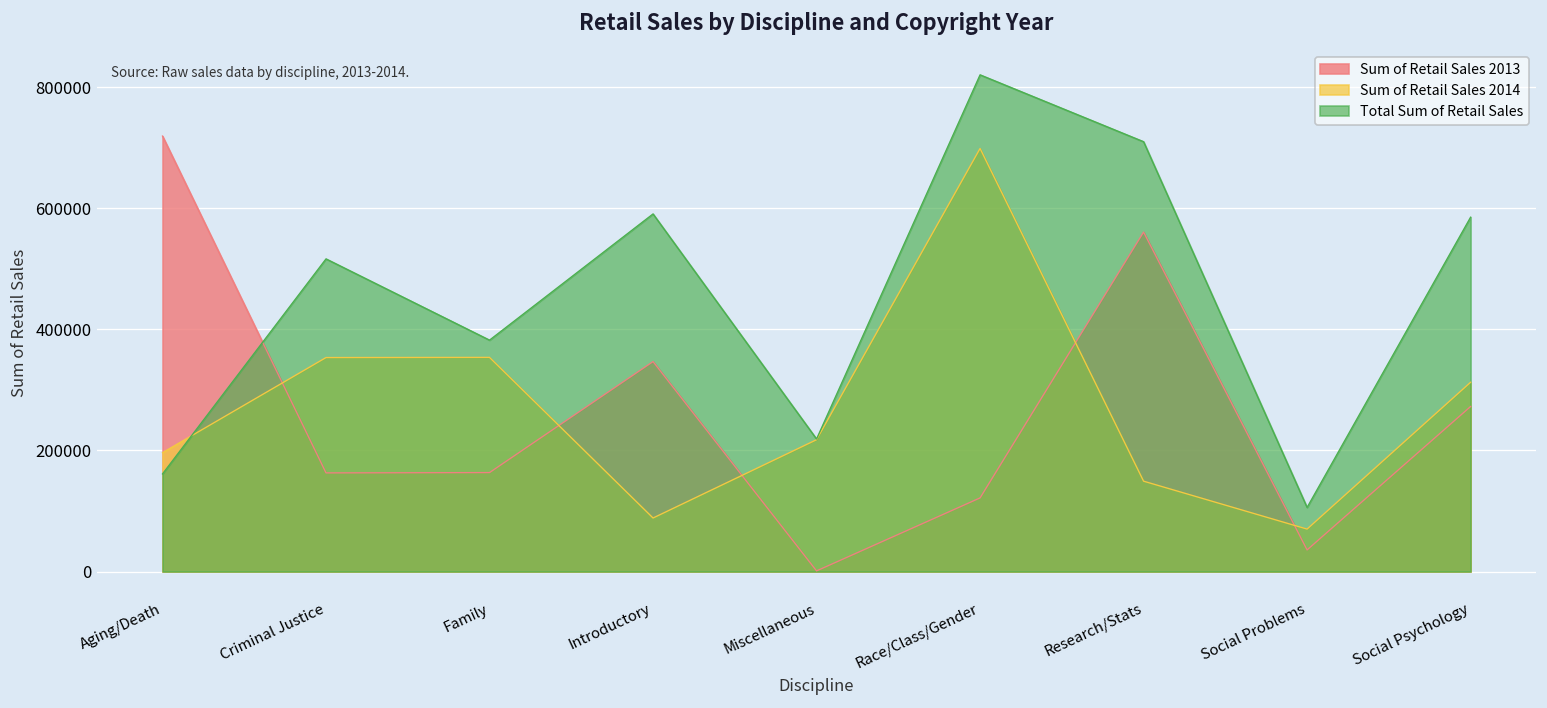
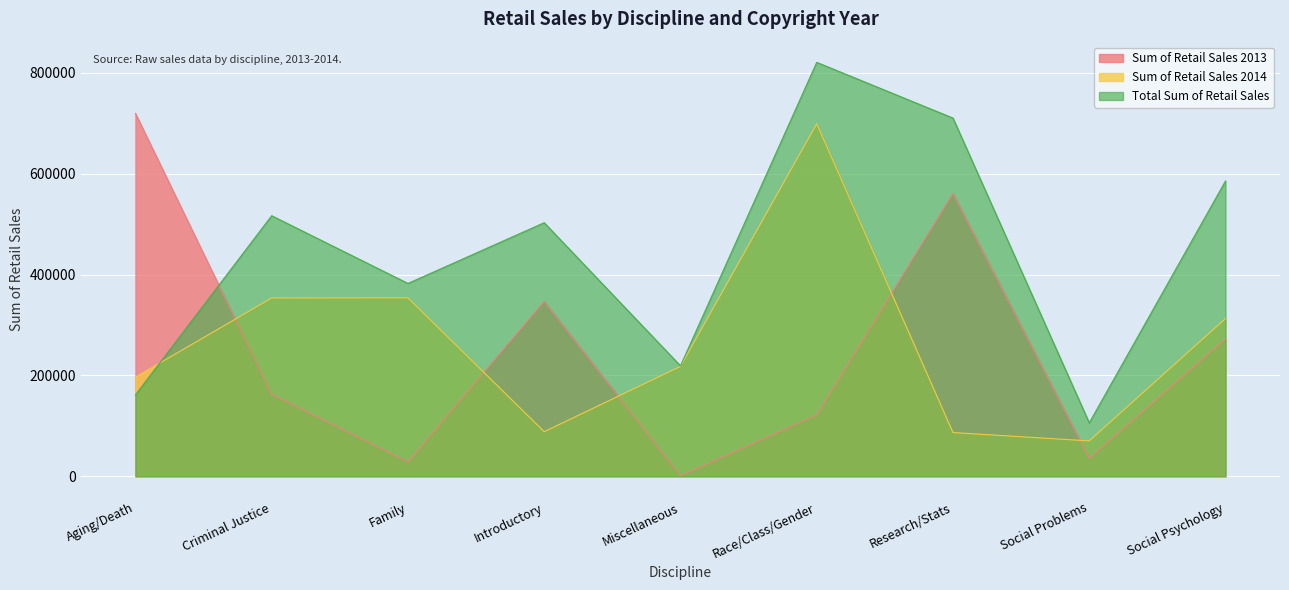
Sum of Retail Sales 2013, Family: 160000 -> 30000
Total Sum of Retail Sales, Introductory: 590000 -> 500000
Sum of Retail Sales 2014, Research/Stats: 150000 -> 90000
